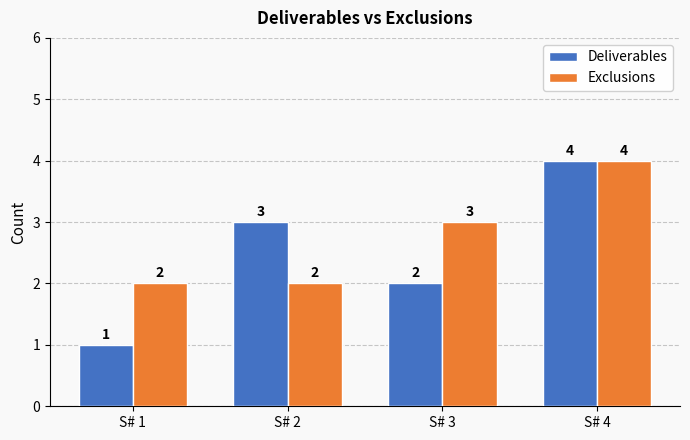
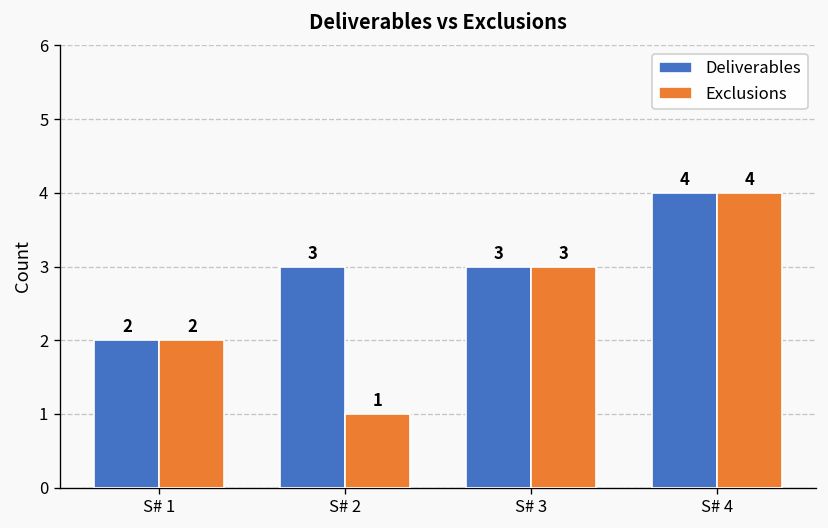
Deliverables, S# 1: 1 -> 2
Exclusions, S# 2: 2 -> 1
Deliverables, S# 3: 2 -> 3
